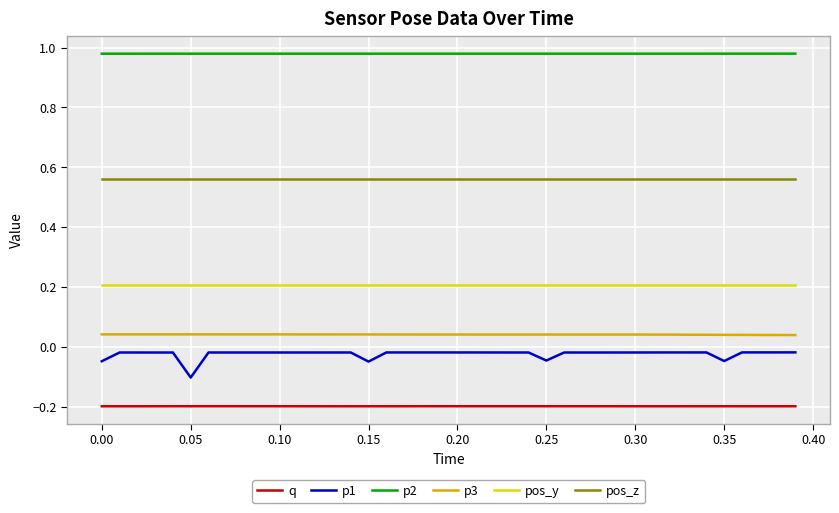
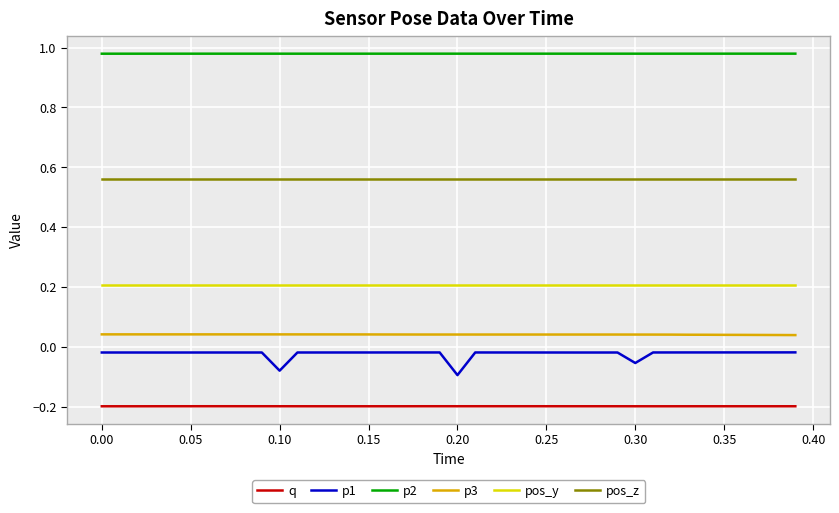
p1, 0.00: -0.05 -> -0.02
p1, 0.05: -0.10 -> -0.02
p1, 0.10: -0.02 -> -0.08
p1, 0.15: -0.05 -> -0.02
p1, 0.20: -0.02 -> -0.09
p1, 0.25: -0.04 -> -0.02
p1, 0.30: -0.02 -> -0.05
p1, 0.35: -0.05 -> -0.02
